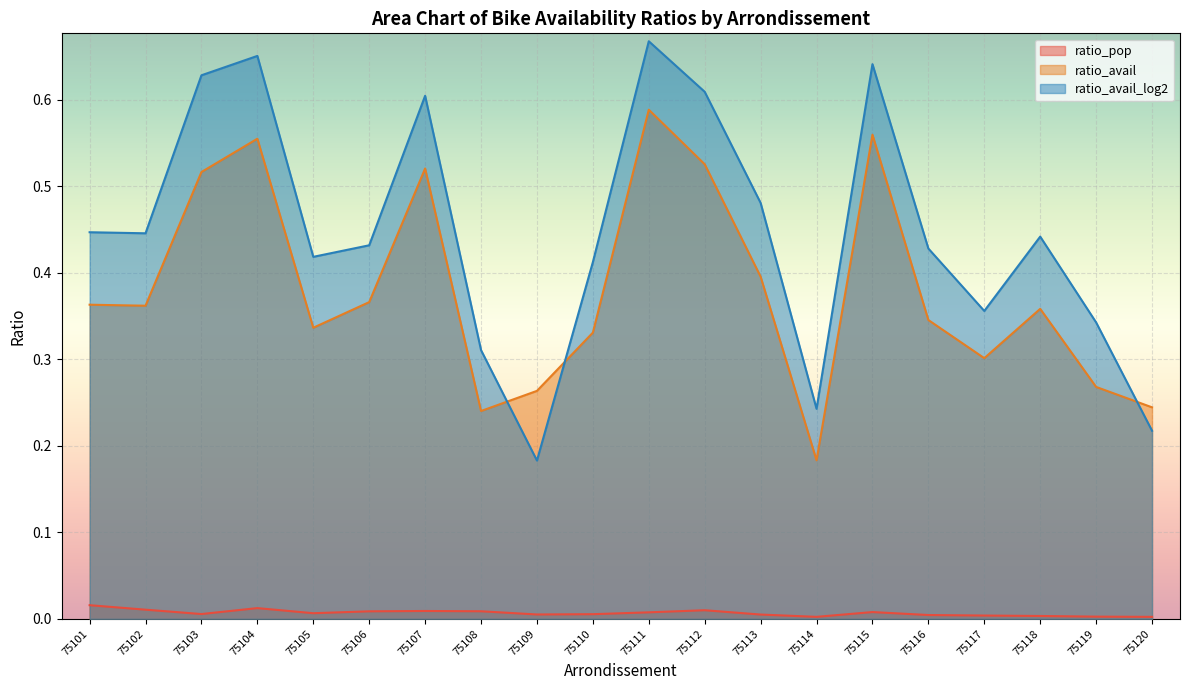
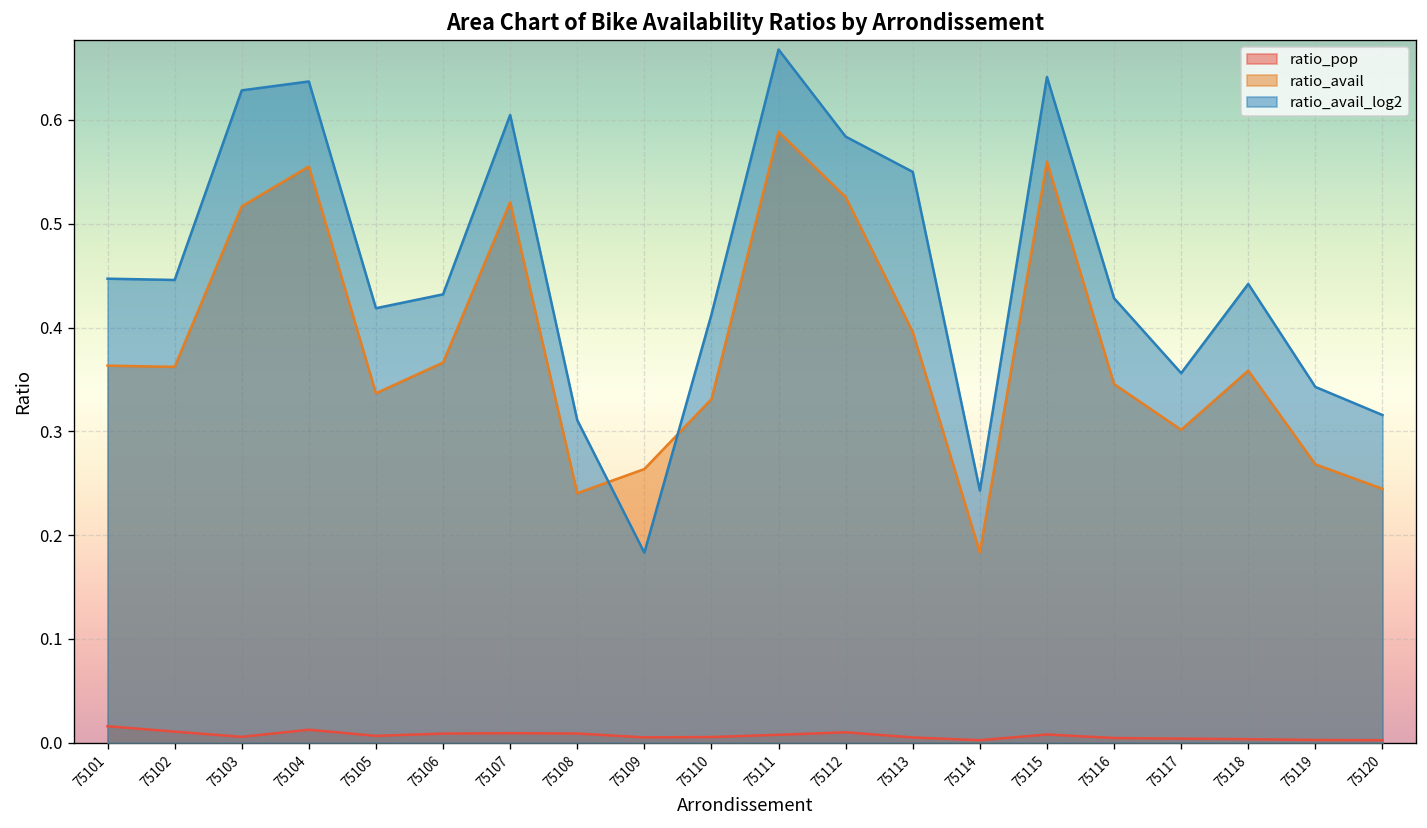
ratio_avail_log2, 75104: 0.65 -> 0.64
ratio_avail_log2, 75112: 0.61 -> 0.58
ratio_avail_log2, 75113: 0.48 -> 0.55
ratio_avail_log2, 75120: 0.22 -> 0.32
